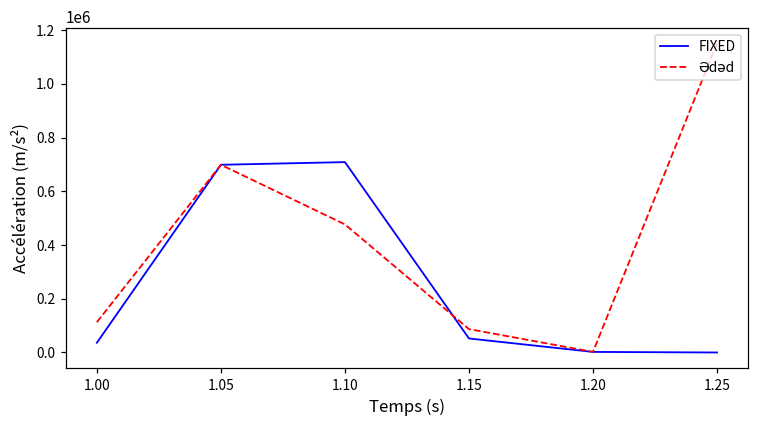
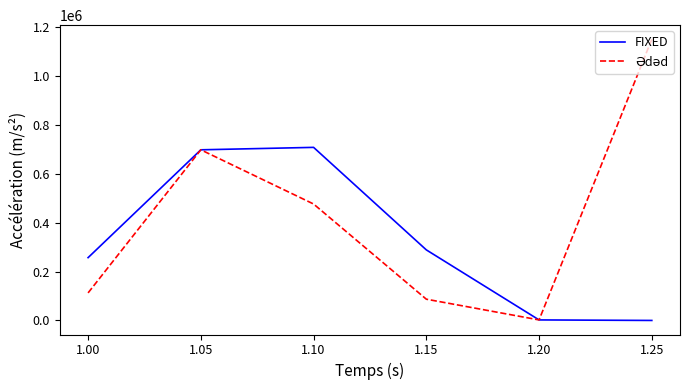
FIXED, 1.00: 40000 -> 260000
FIXED, 1.15: 50000 -> 290000
